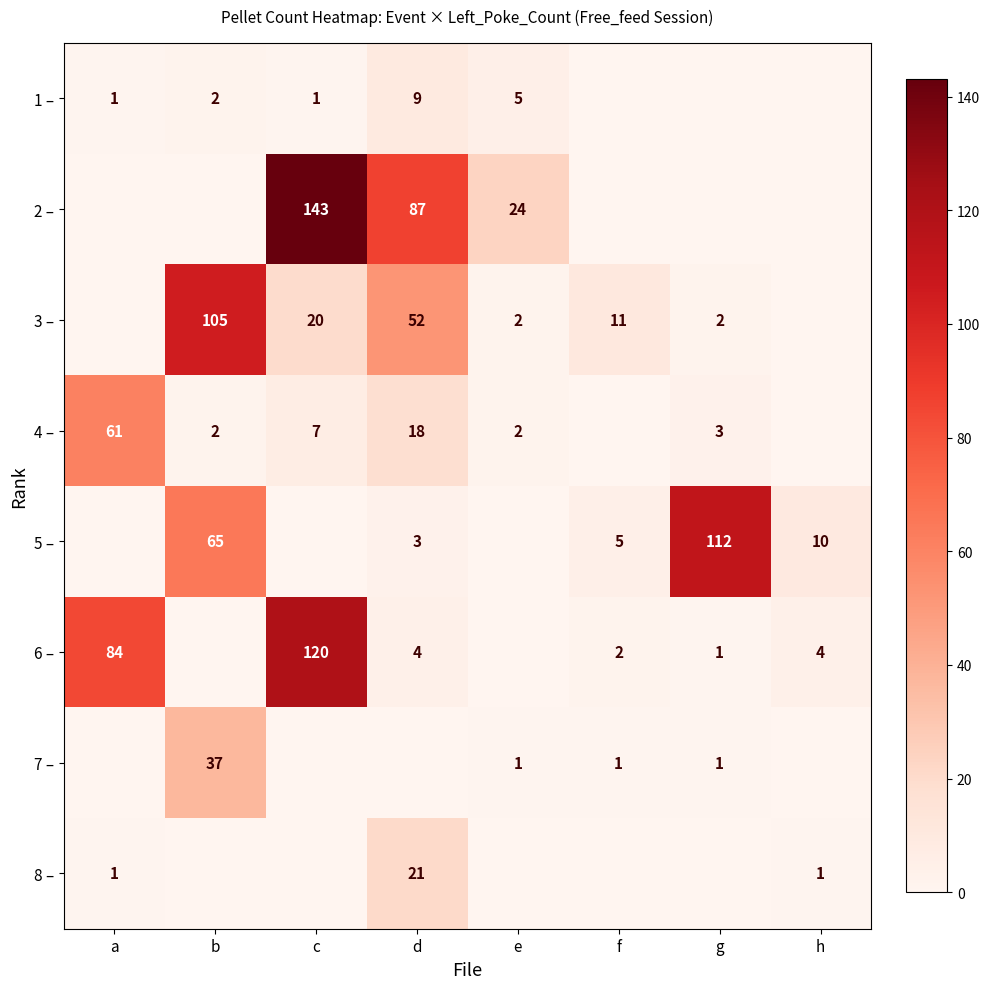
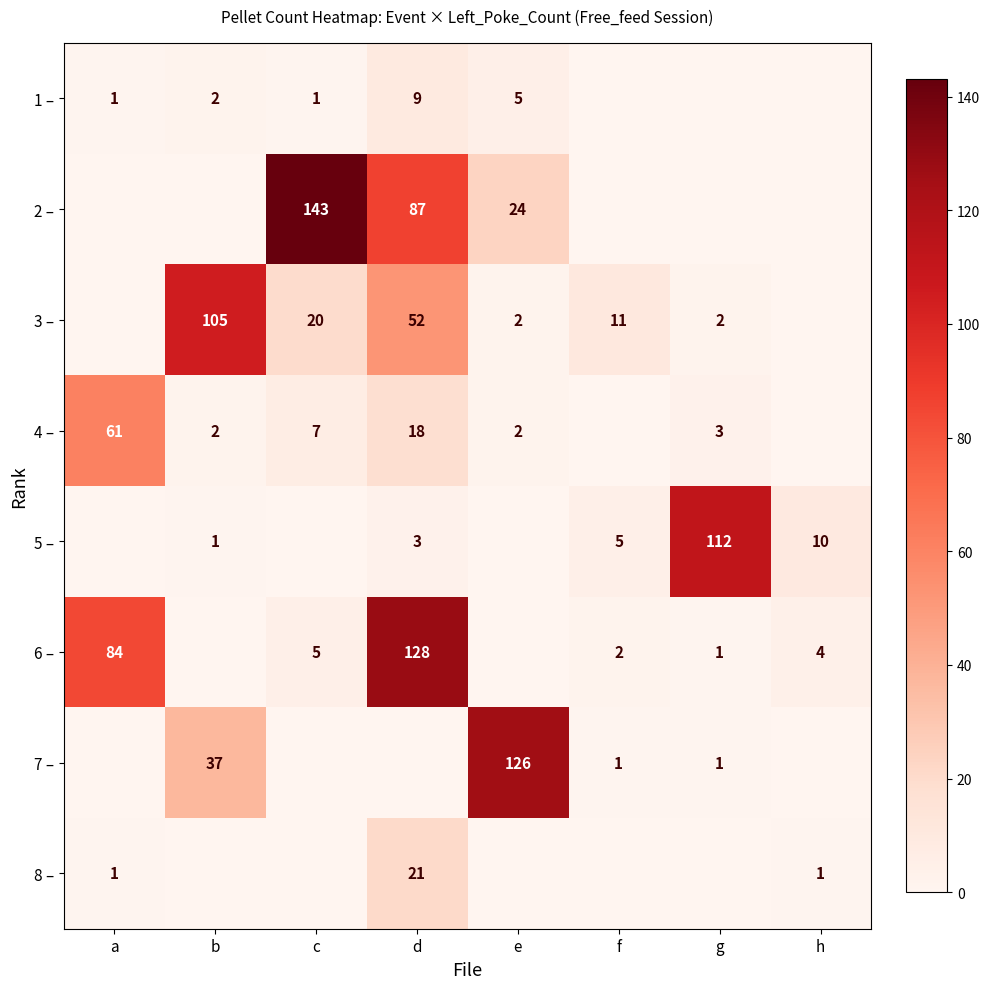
5 –, b: 65 -> 1
6 –, c: 120 -> 5
6 –, d: 4 -> 128
7 –, e: 1 -> 126
